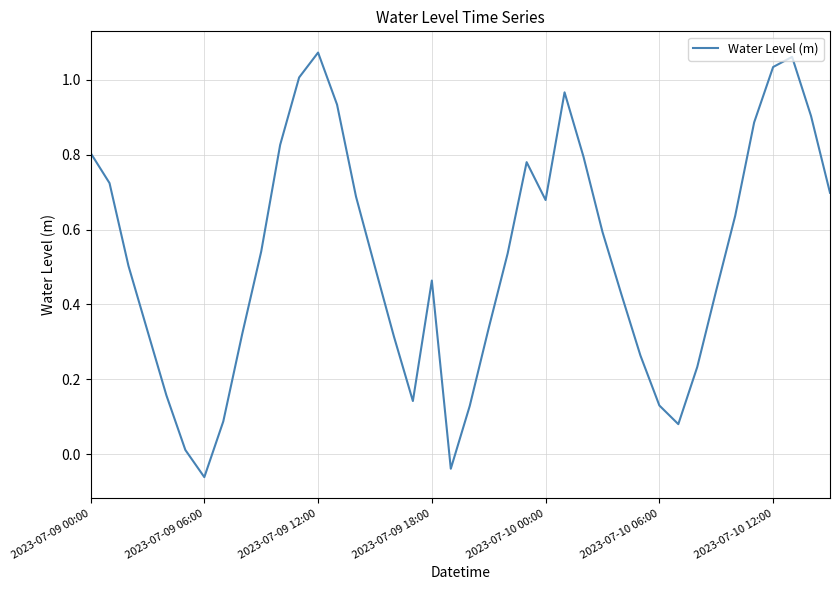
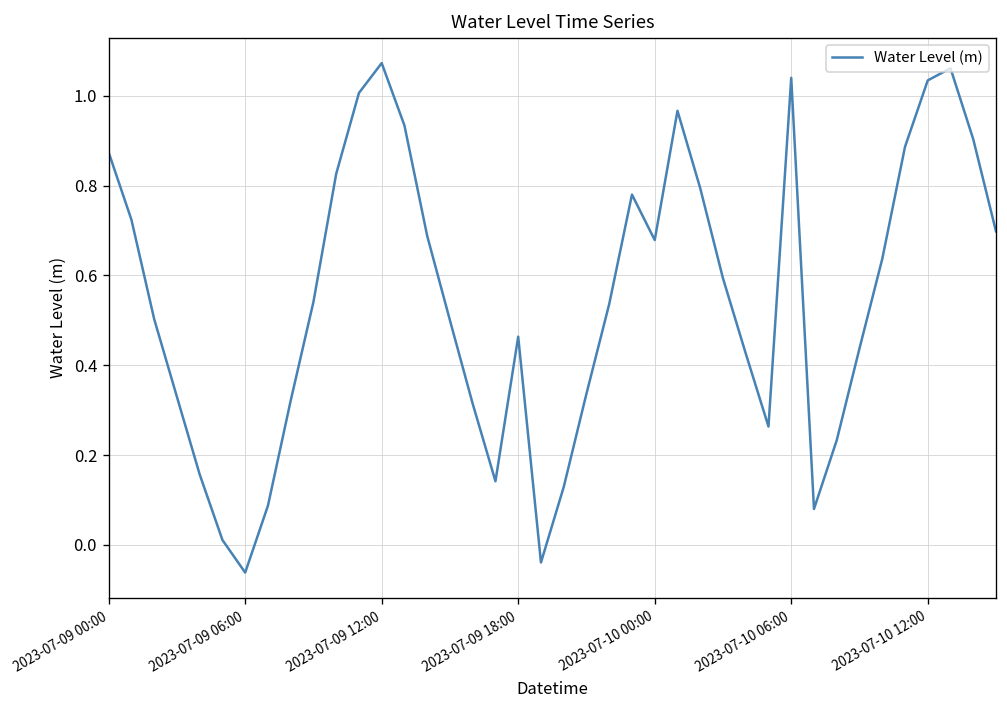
2023-07-09 00:00: 0.80 -> 0.87
2023-07-10 06:00: 0.13 -> 1.04
